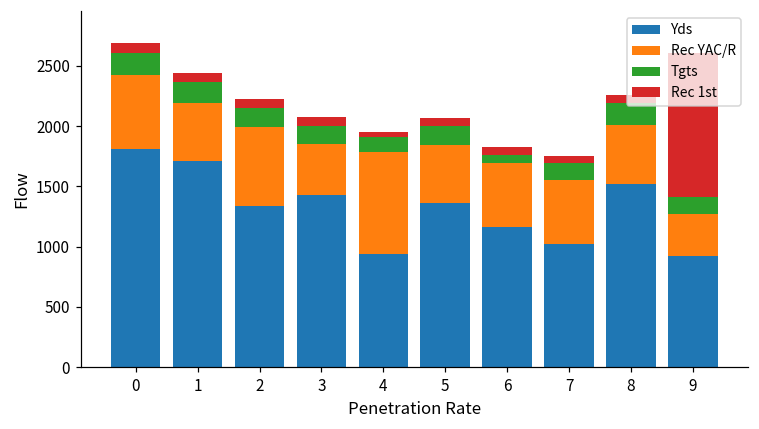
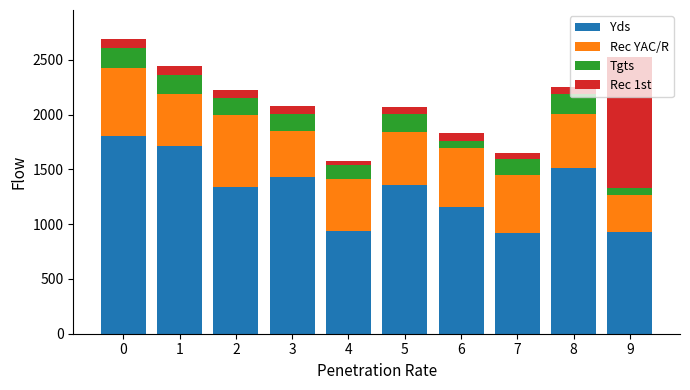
Rec YAC/R, 4: 850 -> 470
Yds, 7: 1020 -> 920
Tgts, 9: 140 -> 60
